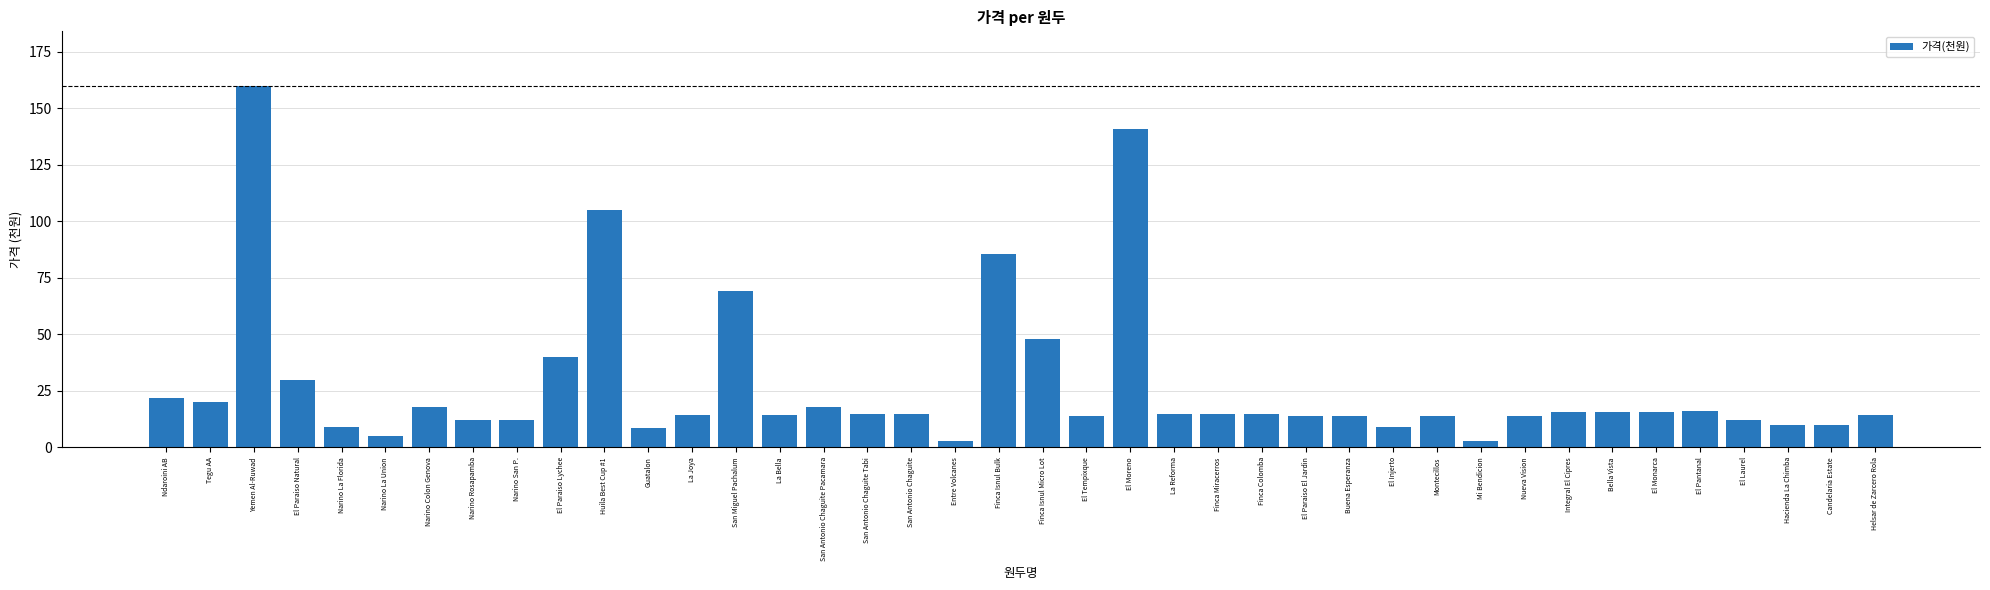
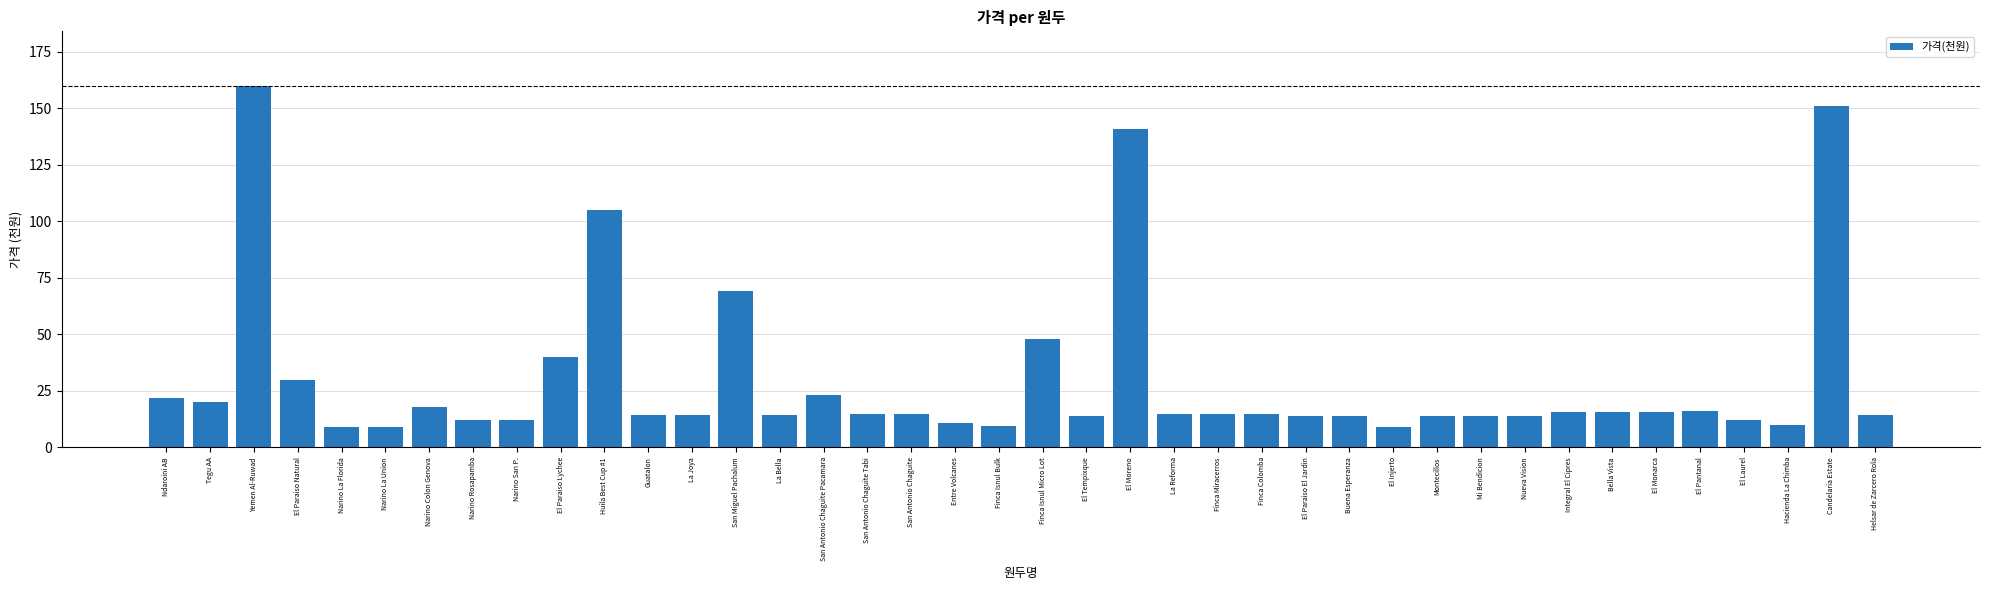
Narino La Union: 5 -> 9
Guatalon: 9 -> 15
San Antonio Chaguite Pacamara: 18 -> 23
Entre Volcanes: 3 -> 11
Finca Isnul Bulk: 85 -> 10
Mi Bendicion: 3 -> 14
Candelaria Estate: 10 -> 151
